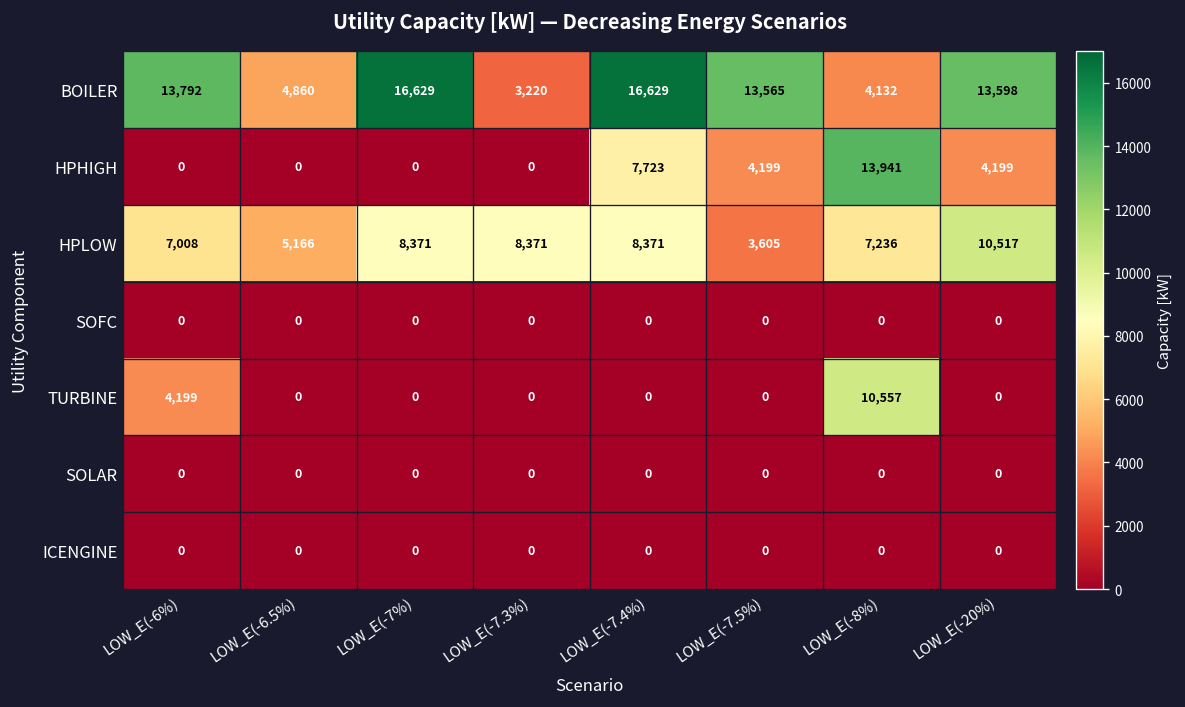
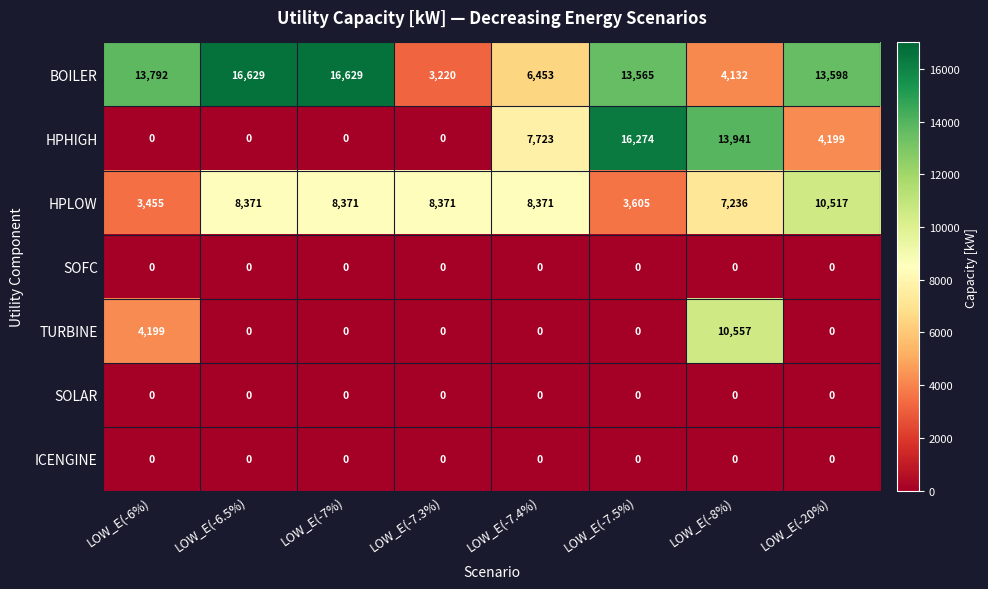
BOILER, LOW_E(-6.5%): 4,860 -> 16,629
BOILER, LOW_E(-7.4%): 16,629 -> 6,453
HPHIGH, LOW_E(-7.5%): 4,199 -> 16,274
HPLOW, LOW_E(-6%): 7,008 -> 3,455
HPLOW, LOW_E(-6.5%): 5,166 -> 8,371
